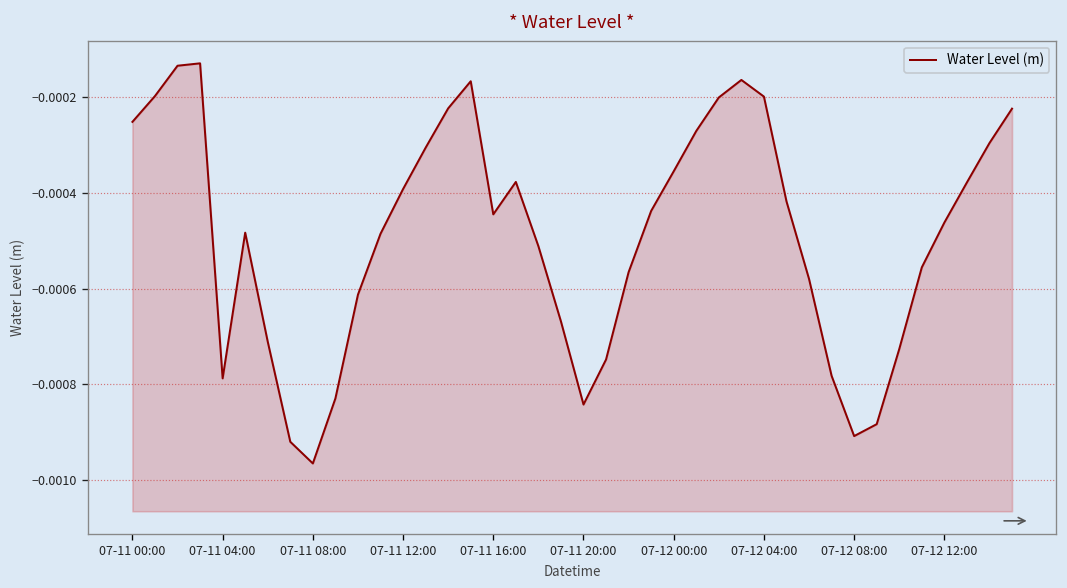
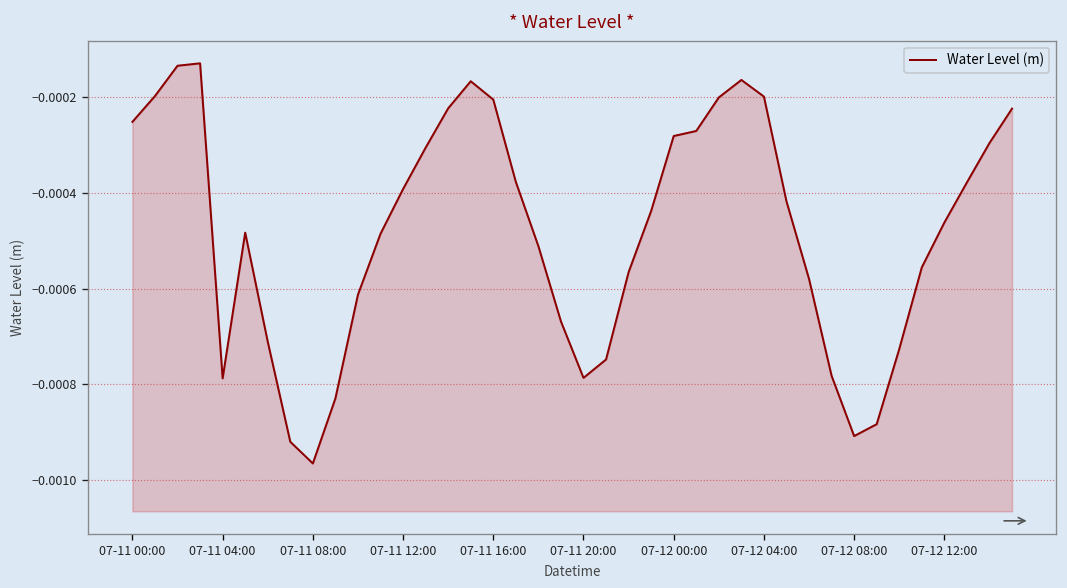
07-11 16:00: -0.00044 -> -0.00020
07-11 20:00: -0.00084 -> -0.00079
07-12 00:00: -0.00035 -> -0.00028
